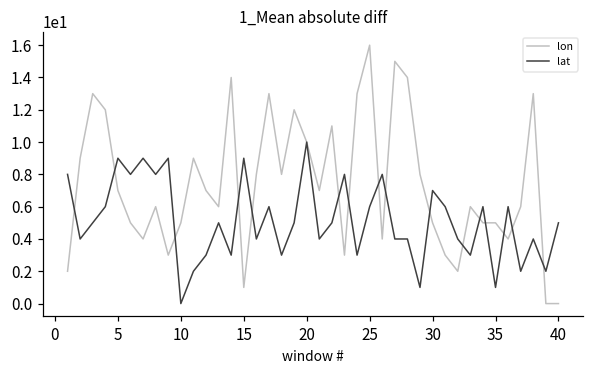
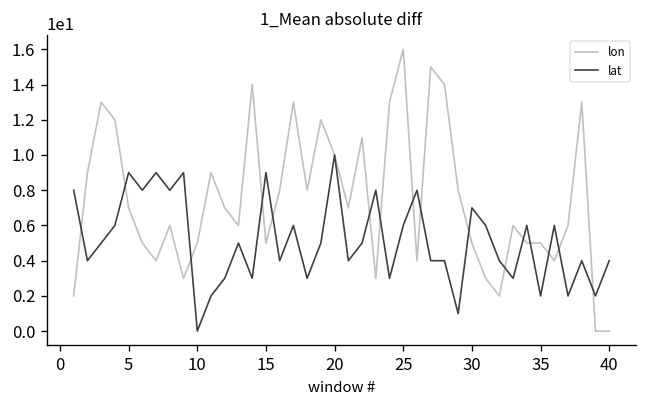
lon, 15: 1 -> 5
lat, 35: 1 -> 2
lat, 40: 5 -> 4
